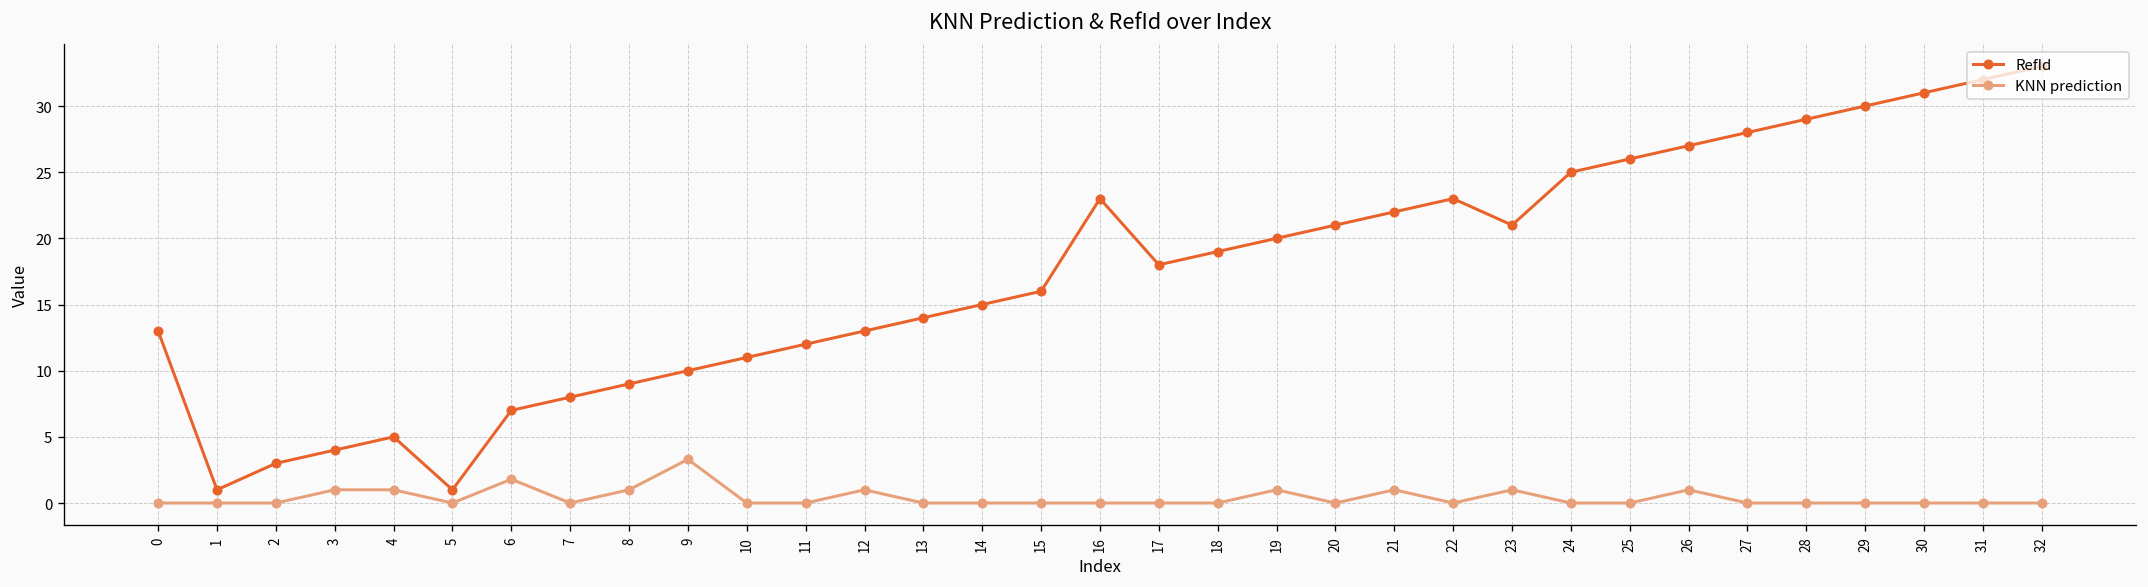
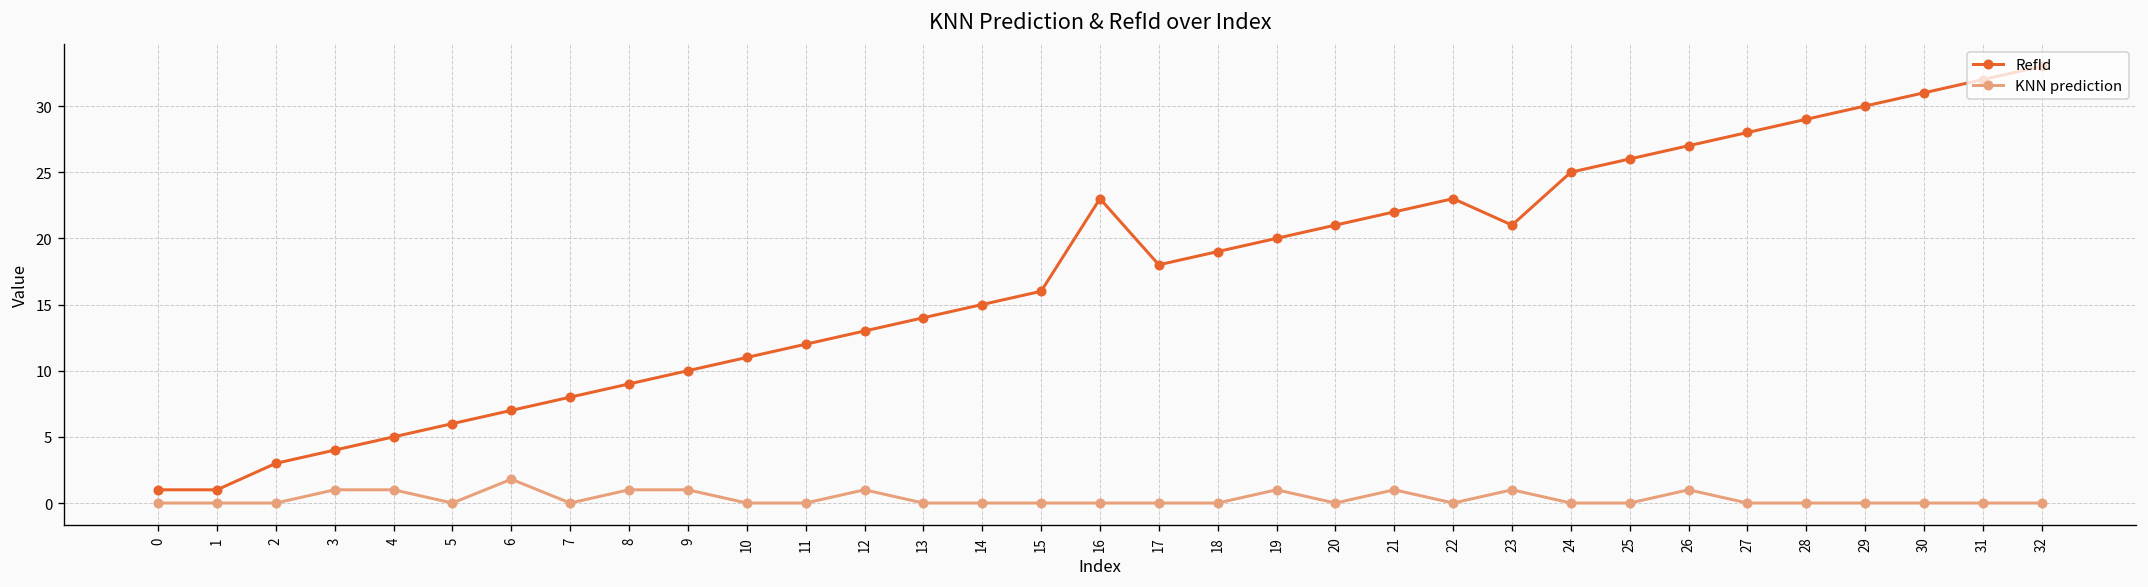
RefId, 0: 13 -> 1
RefId, 5: 1 -> 6
KNN prediction, 9: 3.3 -> 1.0
